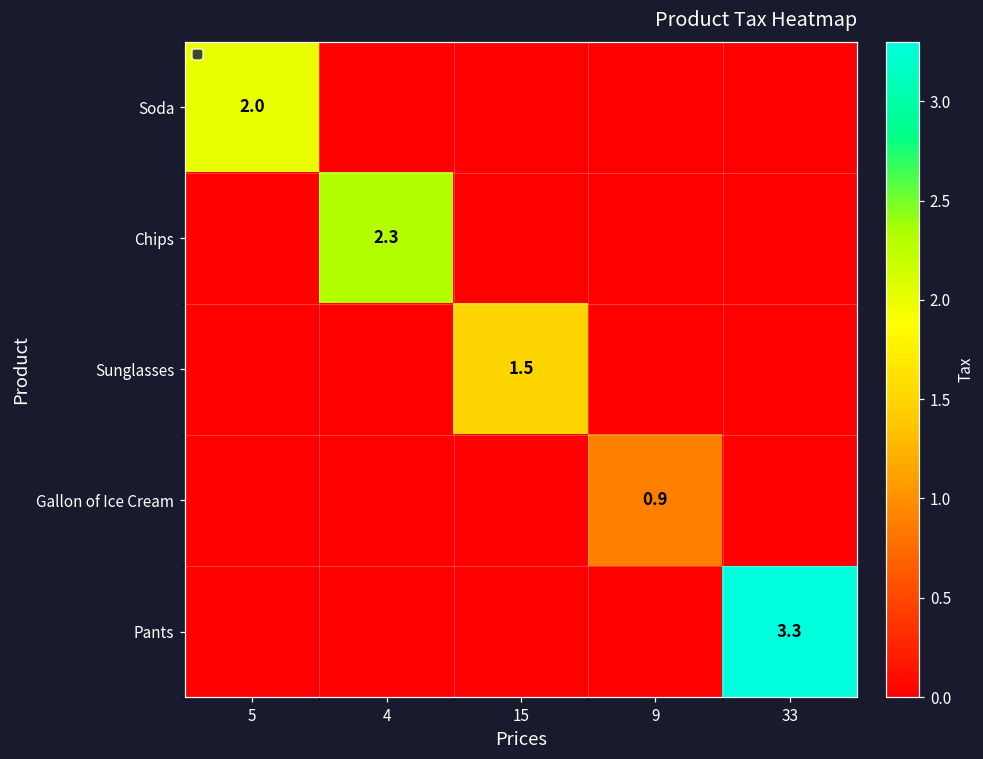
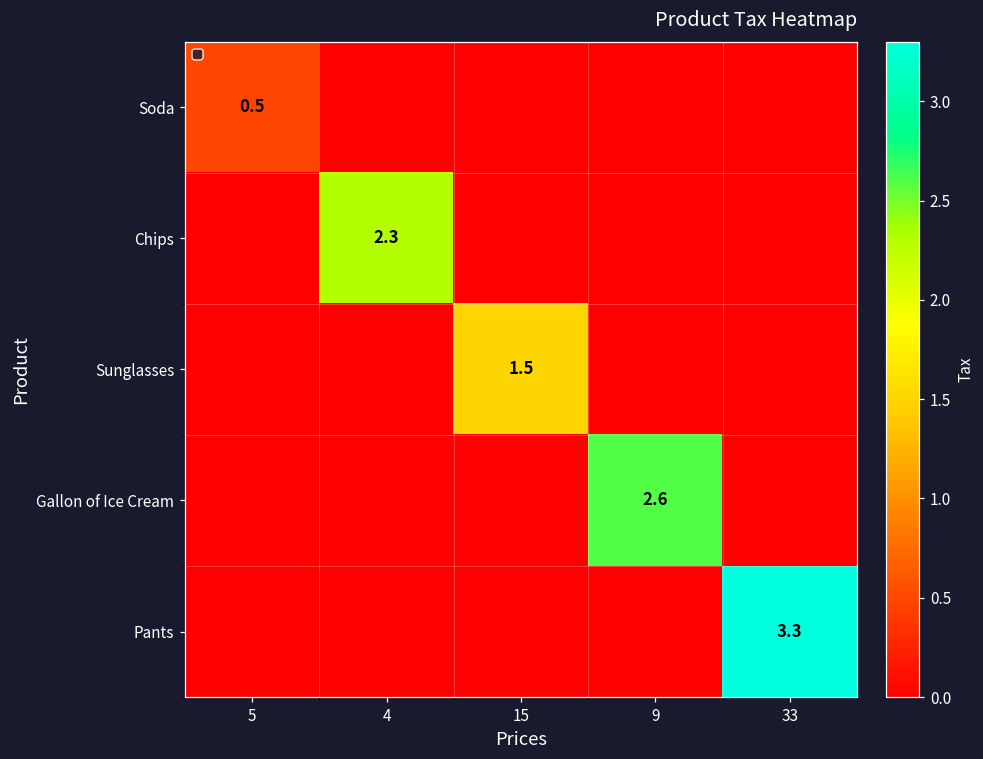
Soda, 5: 2.0 -> 0.5
Gallon of Ice Cream, 9: 0.9 -> 2.6
